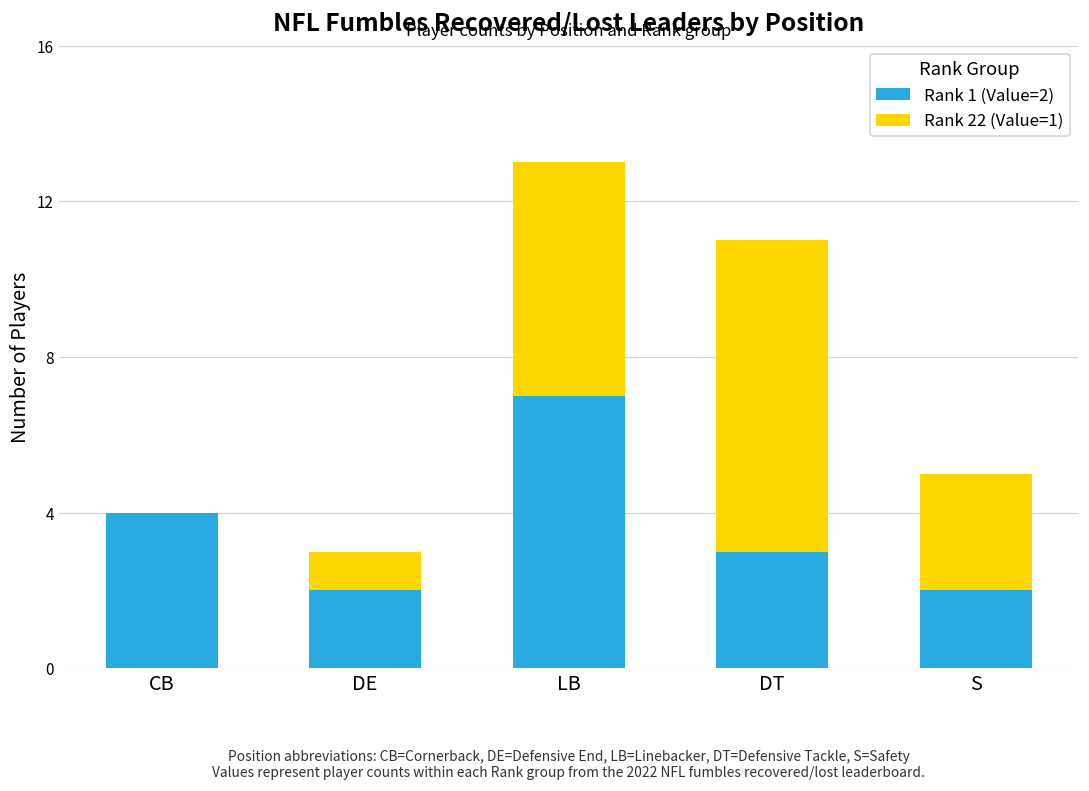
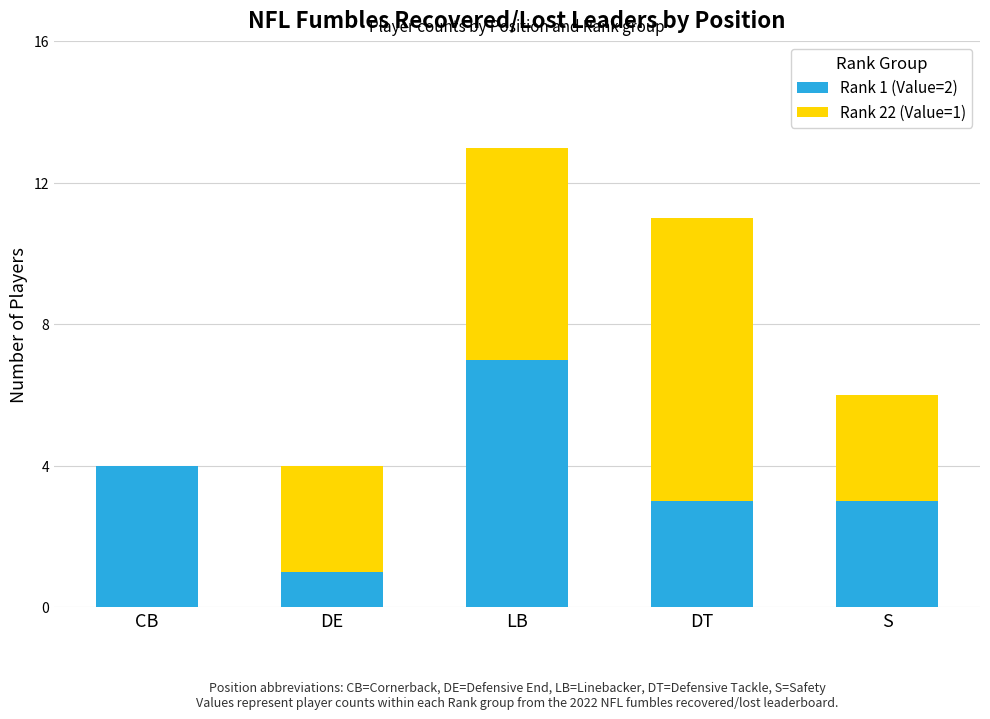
Rank 1 (Value=2), DE: 2 -> 1
Rank 22 (Value=1), DE: 1 -> 3
Rank 1 (Value=2), S: 2 -> 3
